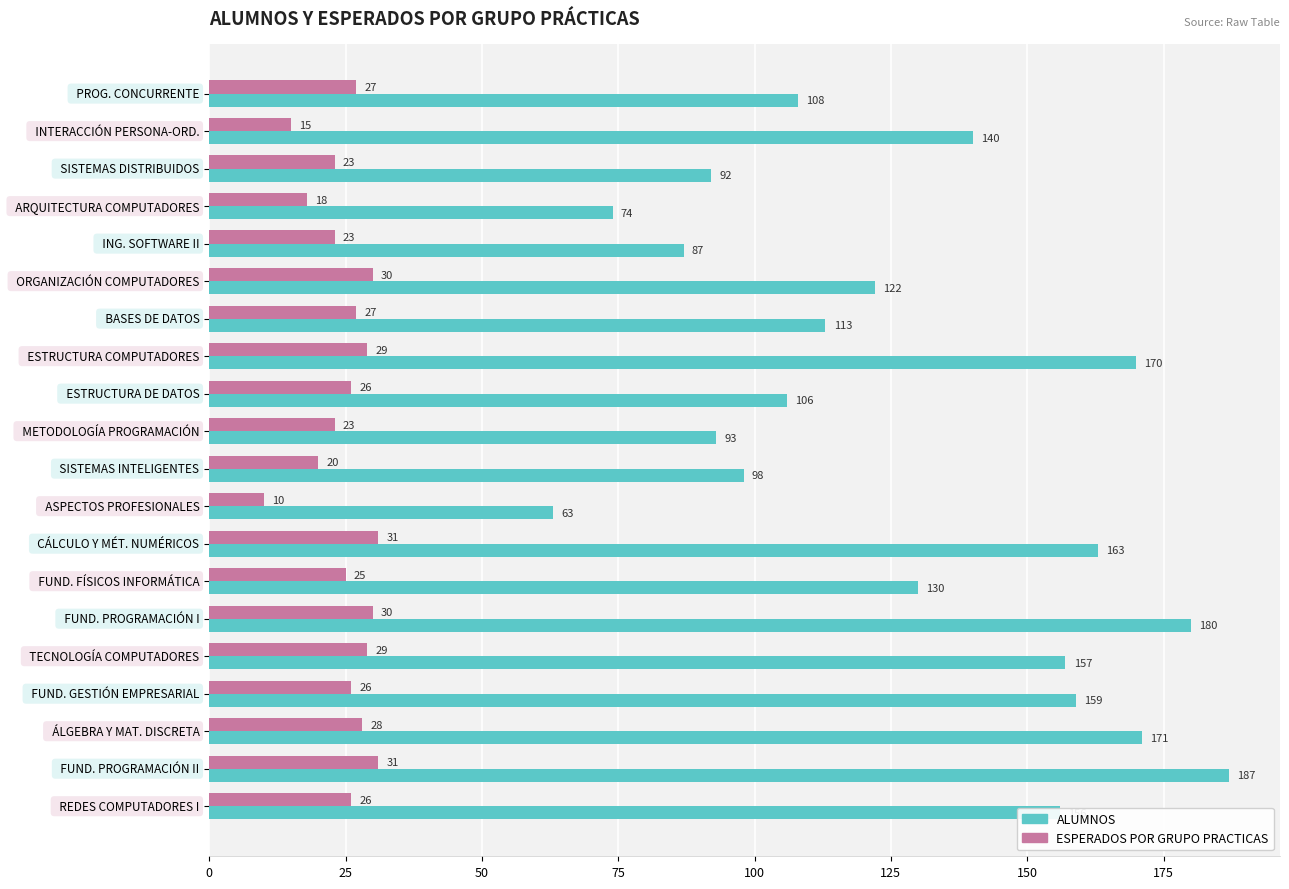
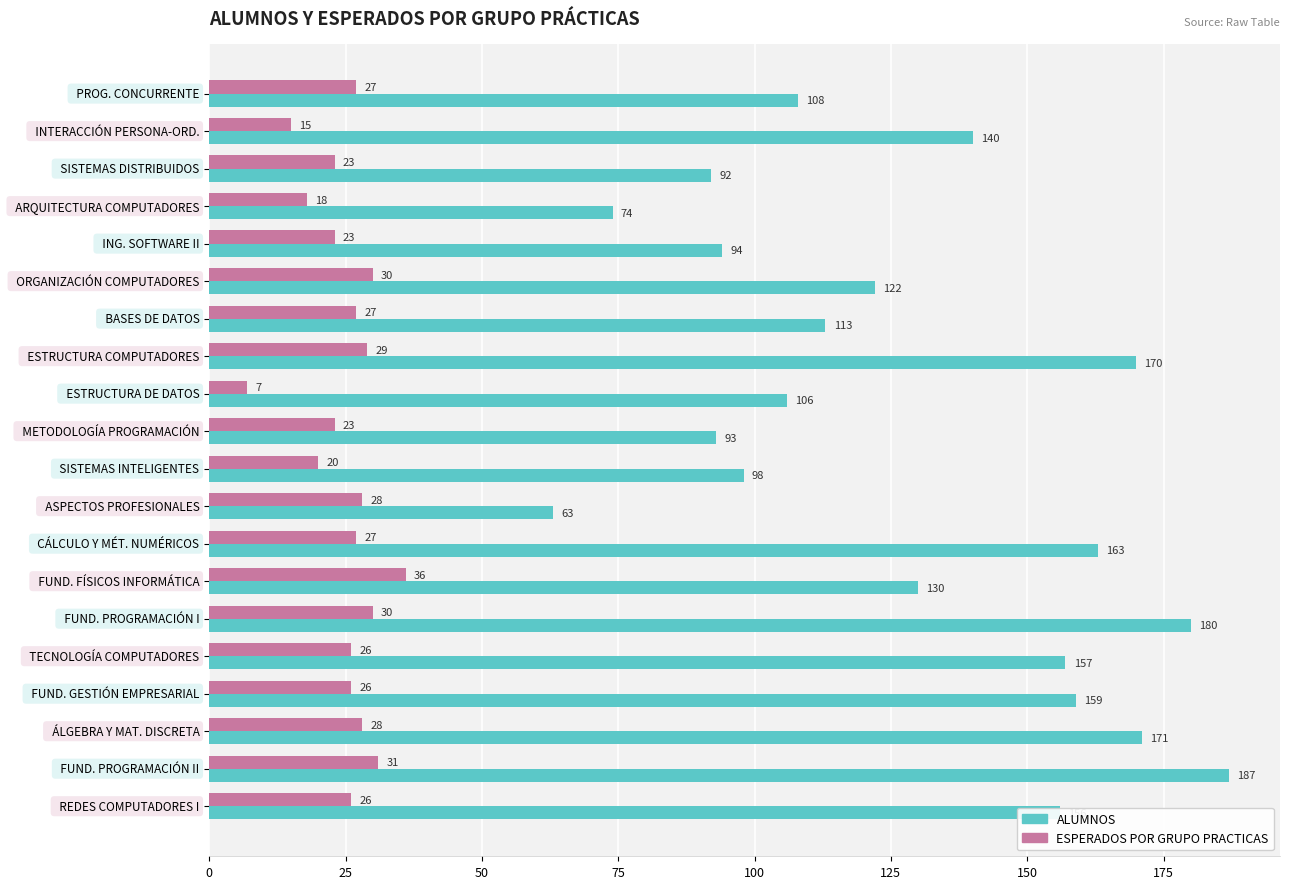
ALUMNOS, ING. SOFTWARE II: 87 -> 94
ESPERADOS POR GRUPO PRACTICAS, ESTRUCTURA DE DATOS: 26 -> 7
ESPERADOS POR GRUPO PRACTICAS, ASPECTOS PROFESIONALES: 10 -> 28
ESPERADOS POR GRUPO PRACTICAS, CÁLCULO Y MÉT. NUMÉRICOS: 31 -> 27
ESPERADOS POR GRUPO PRACTICAS, FUND. FÍSICOS INFORMÁTICA: 25 -> 36
ESPERADOS POR GRUPO PRACTICAS, TECNOLOGÍA COMPUTADORES: 29 -> 26
